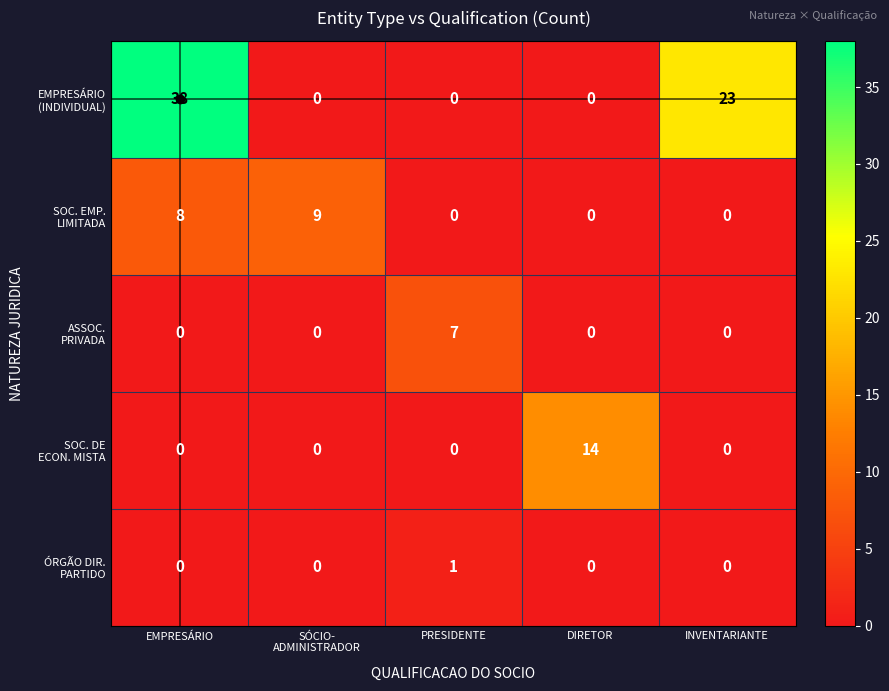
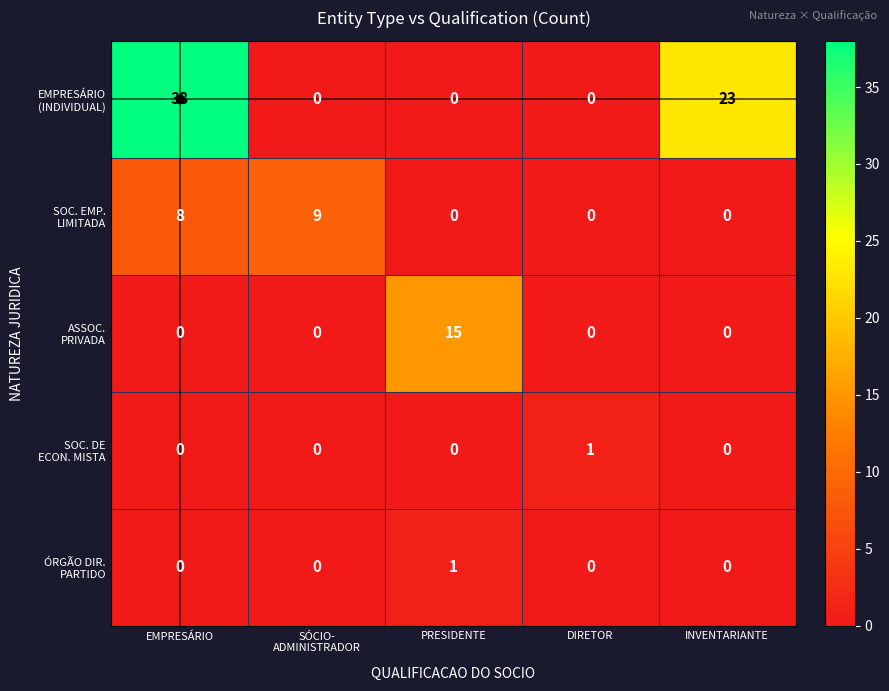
ASSOC. PRIVADA, PRESIDENTE: 7 -> 15
SOC. DE ECON. MISTA, DIRETOR: 14 -> 1
